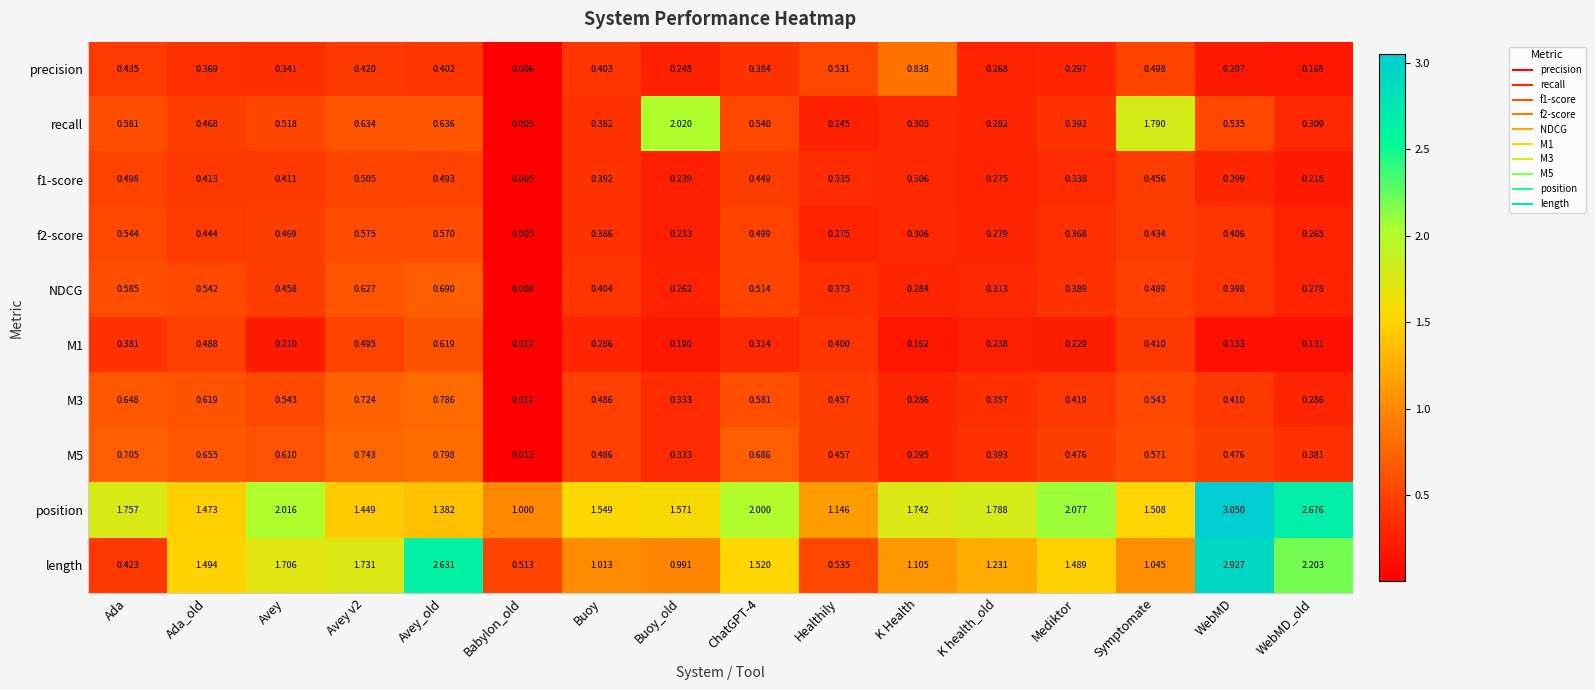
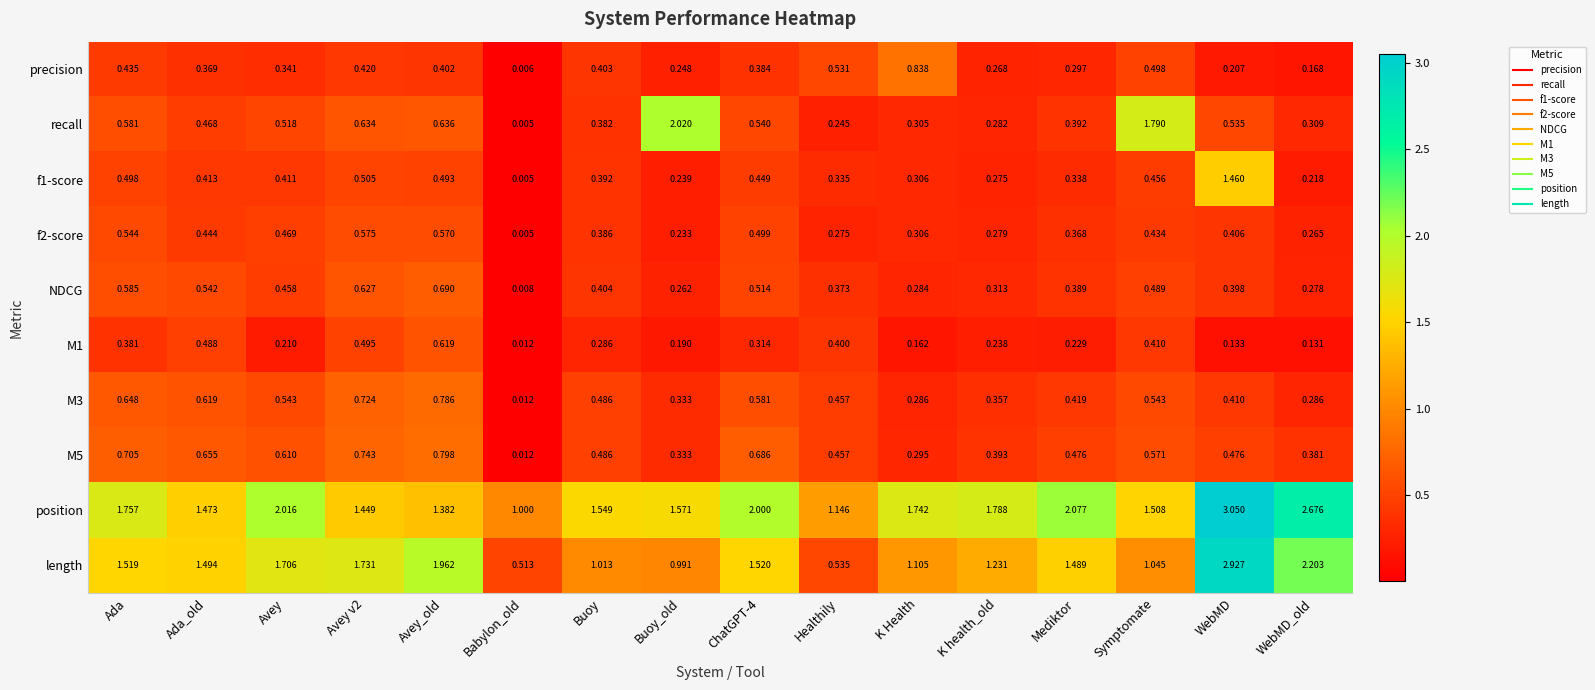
f1-score, WebMD: 0.299 -> 1.460
length, Ada: 0.423 -> 1.519
length, Avey_old: 2.631 -> 1.962
